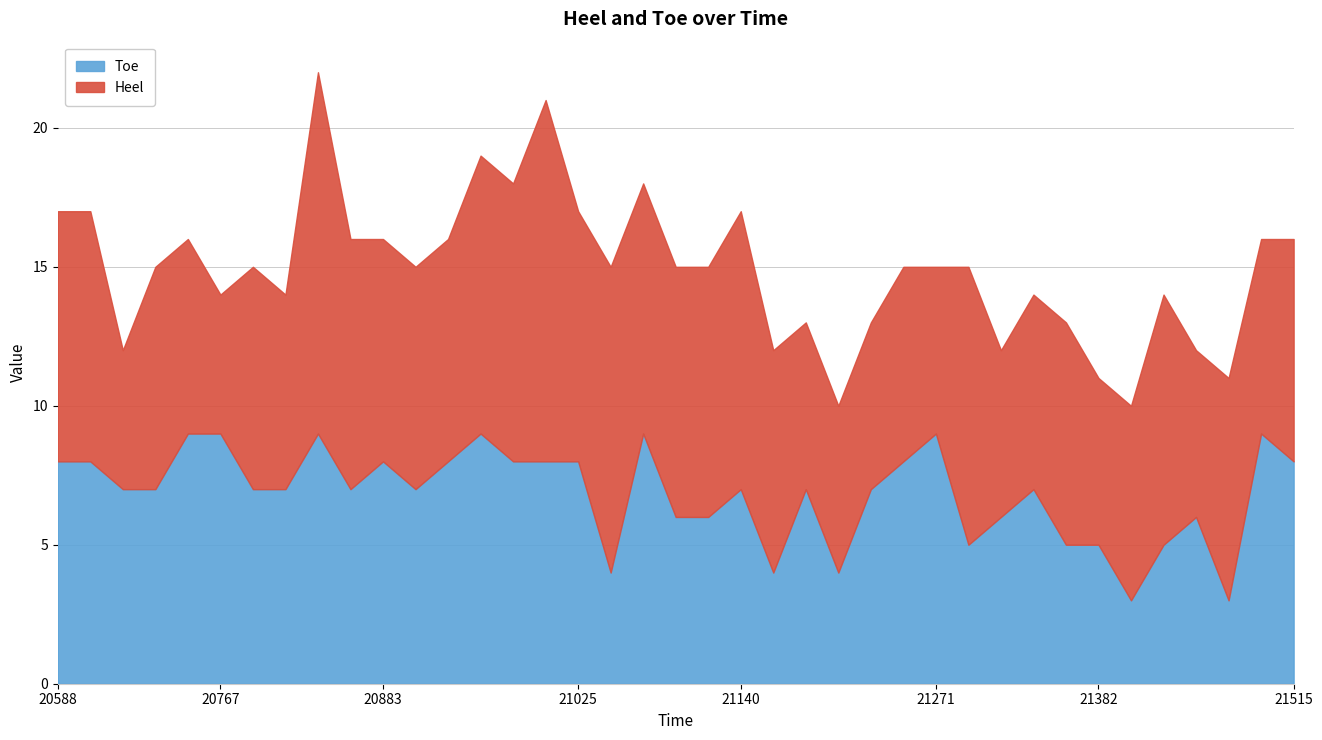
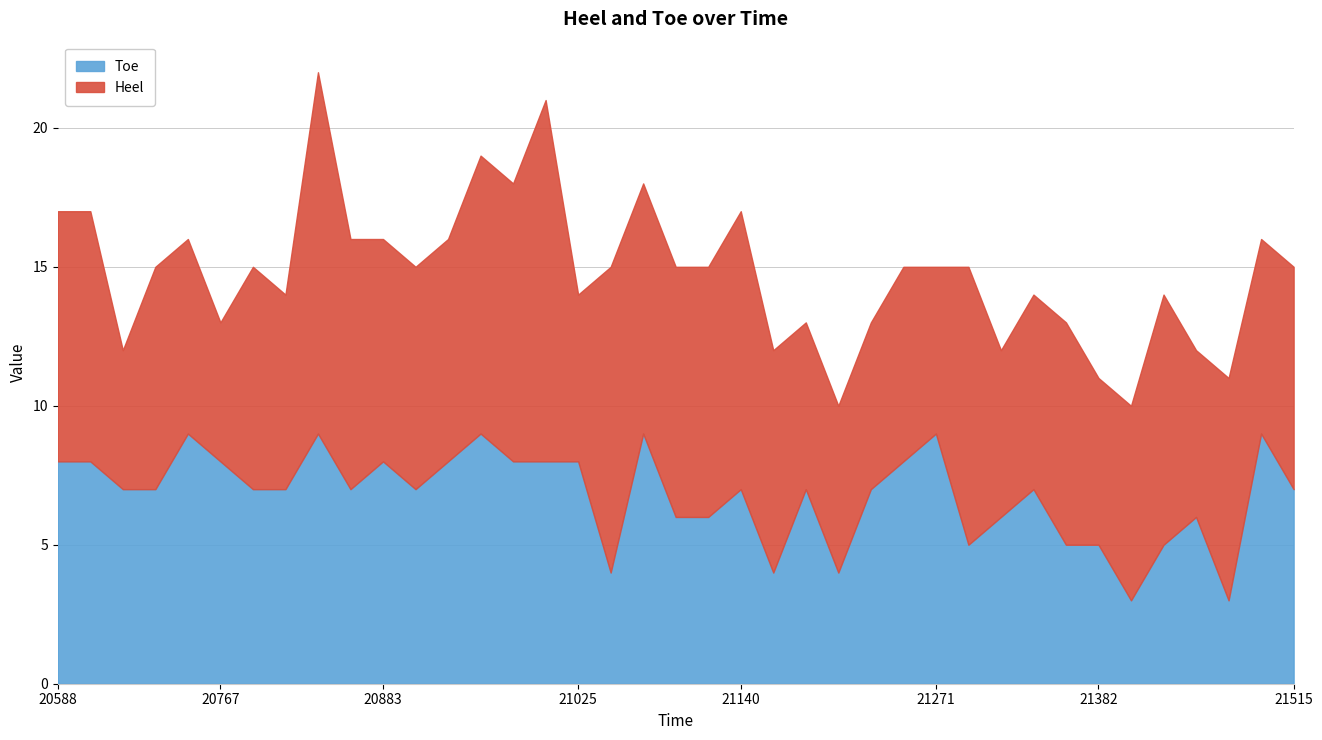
Toe, 20767: 9 -> 8
Heel, 21025: 9 -> 6
Toe, 21515: 8 -> 7
